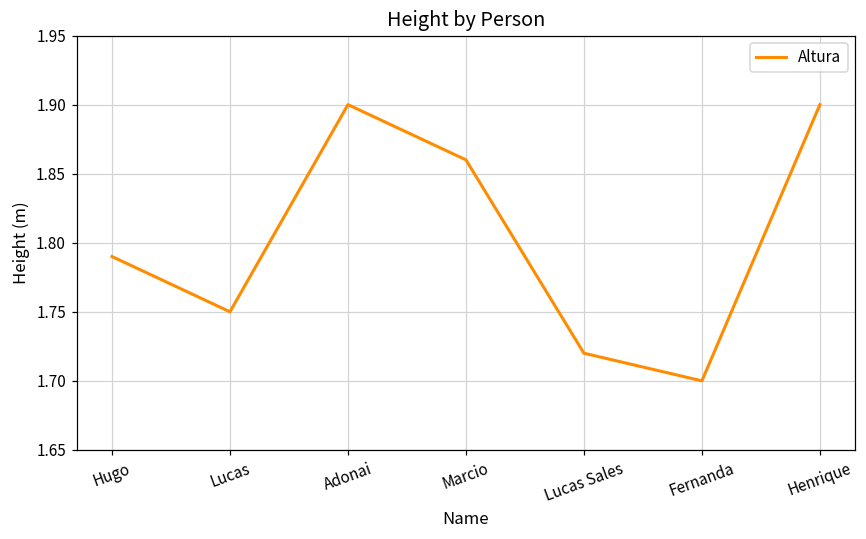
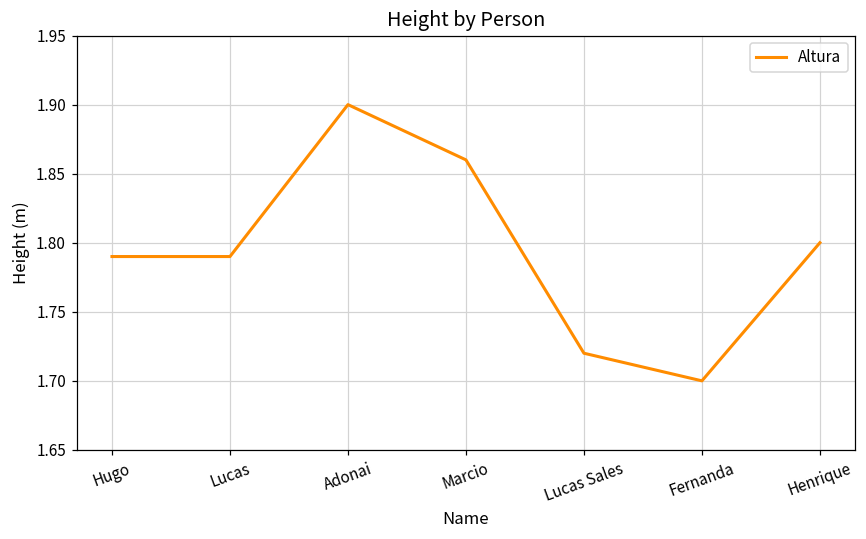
Lucas: 1.75 -> 1.79
Henrique: 1.9 -> 1.8
